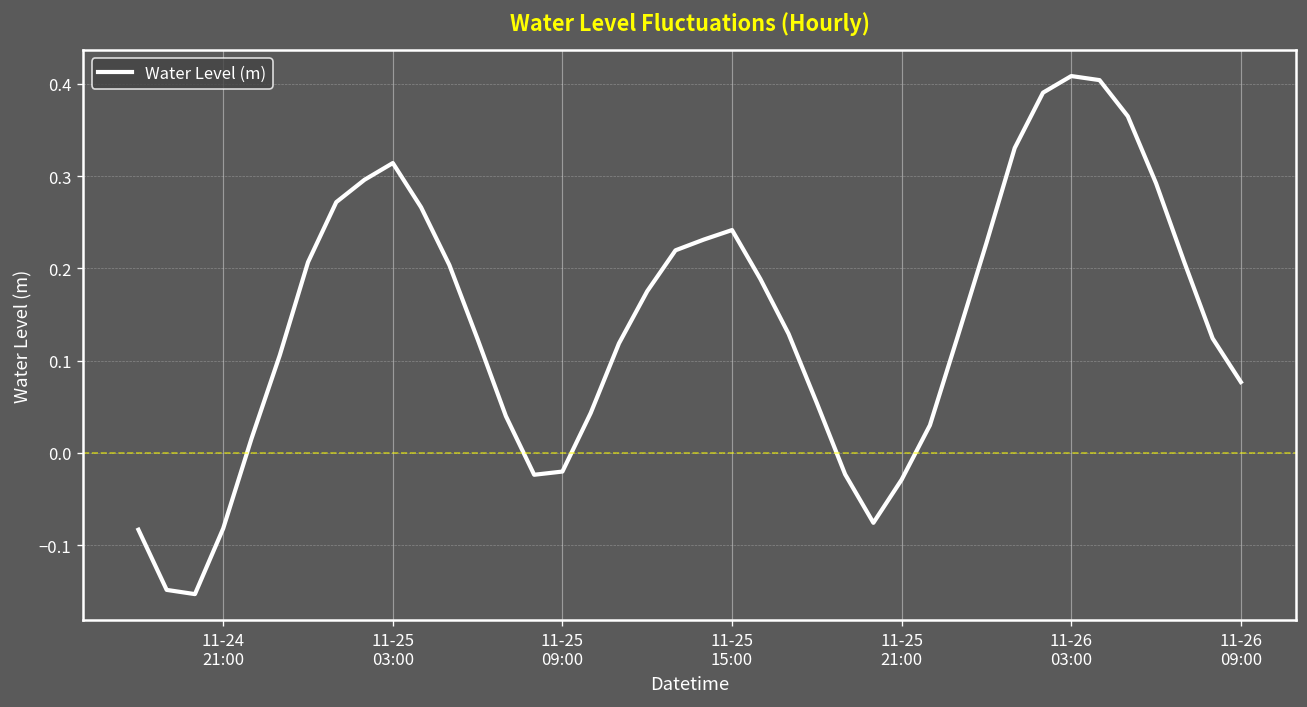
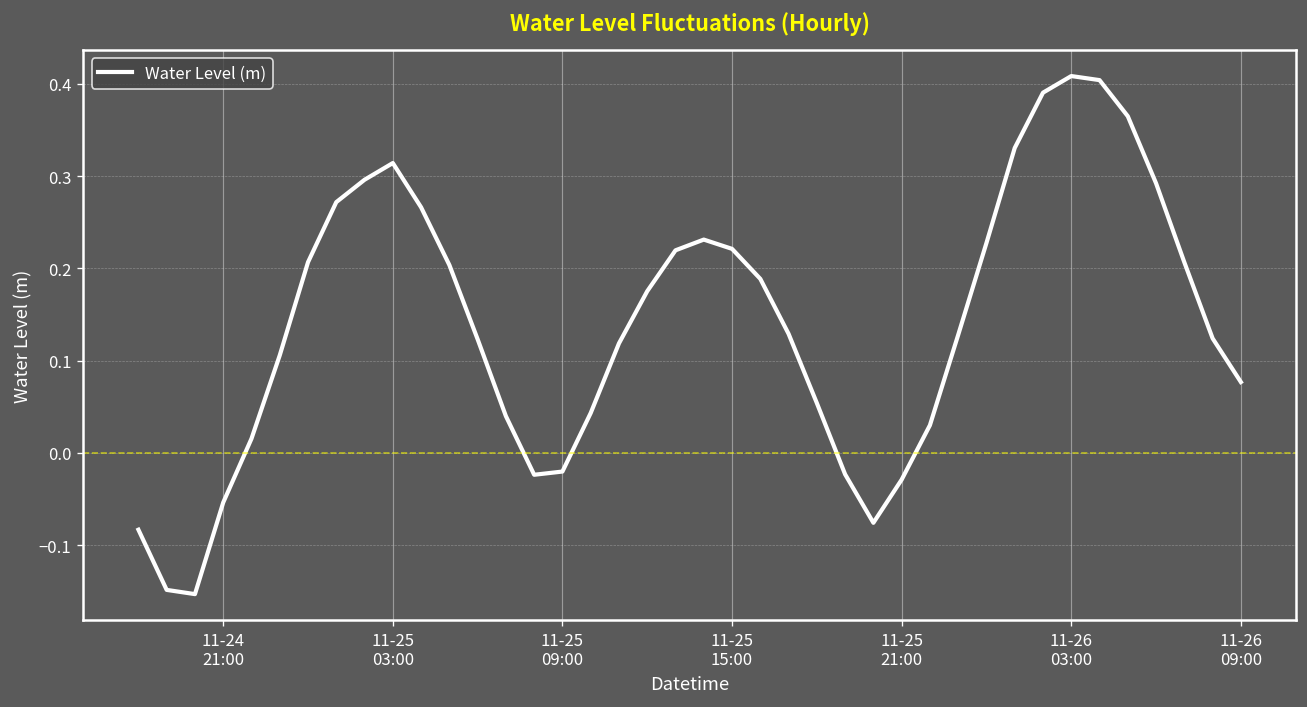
11-24 21:00: -0.08 -> -0.05
11-25 15:00: 0.24 -> 0.22
